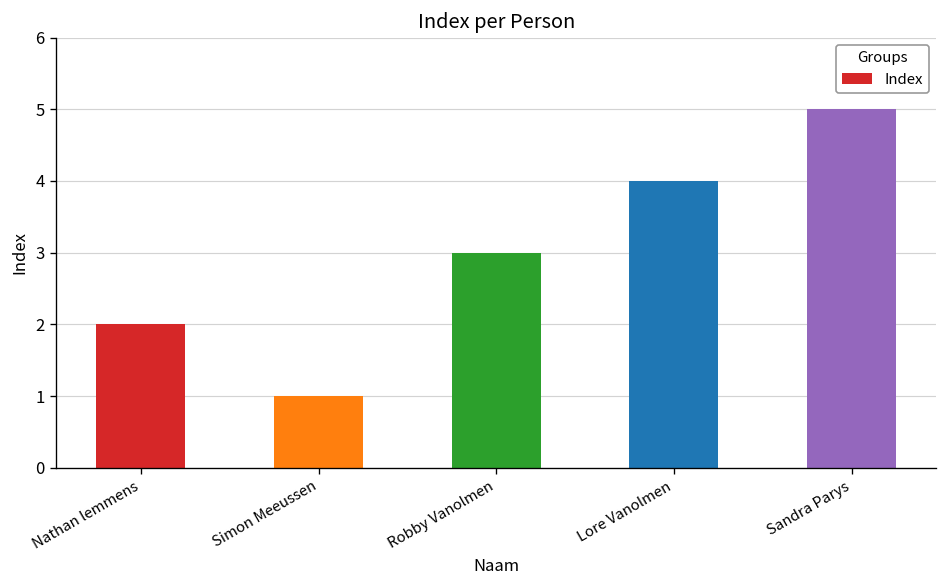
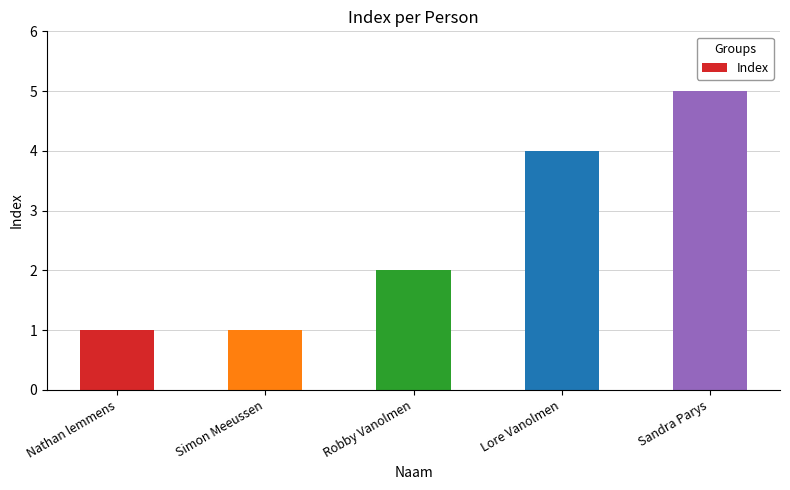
Nathan lemmens: 2 -> 1
Robby Vanolmen: 3 -> 2
